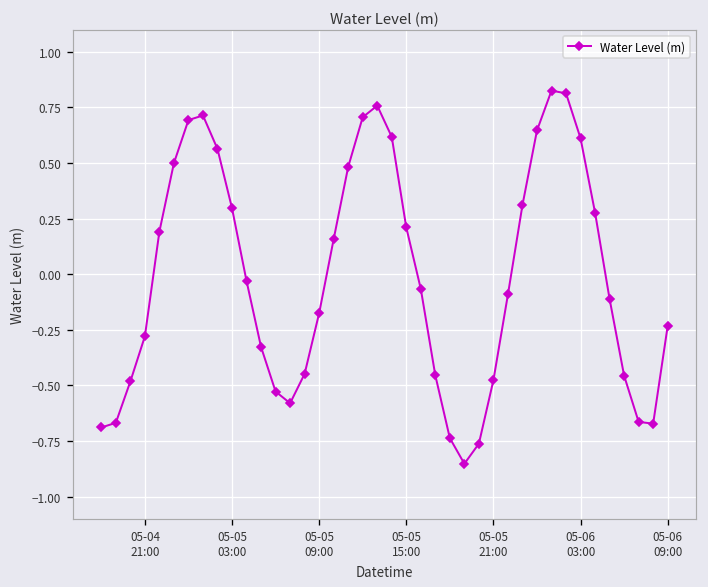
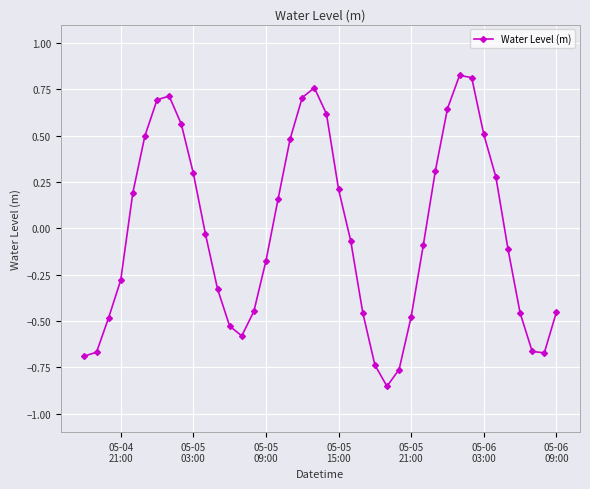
05-06 03:00: 0.61 -> 0.51
05-06 09:00: -0.23 -> -0.45
